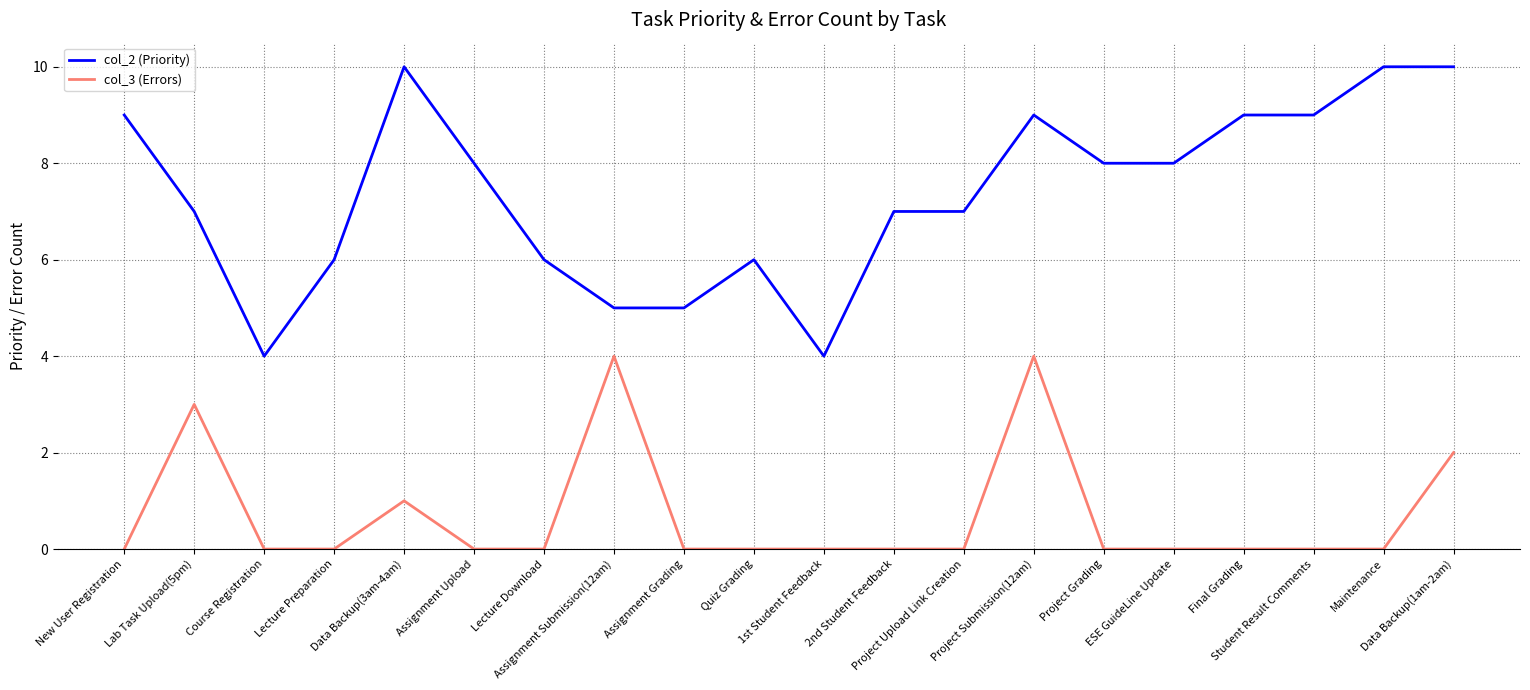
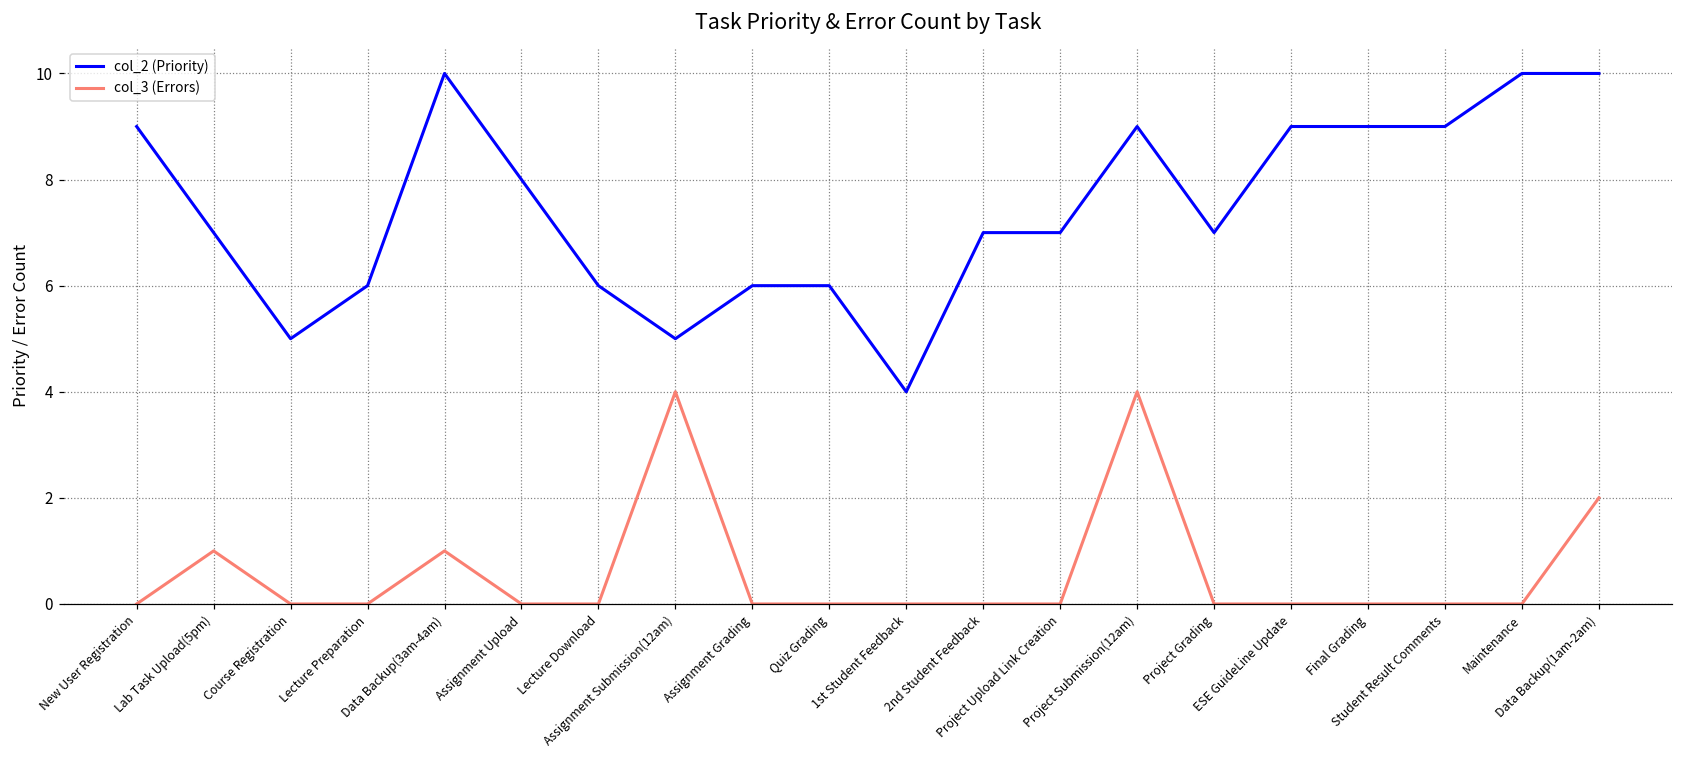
col_3 (Errors), Lab Task Upload(5pm): 3 -> 1
col_2 (Priority), Course Registration: 4 -> 5
col_2 (Priority), Assignment Grading: 5 -> 6
col_2 (Priority), Project Grading: 8 -> 7
col_2 (Priority), ESE GuideLine Update: 8 -> 9
